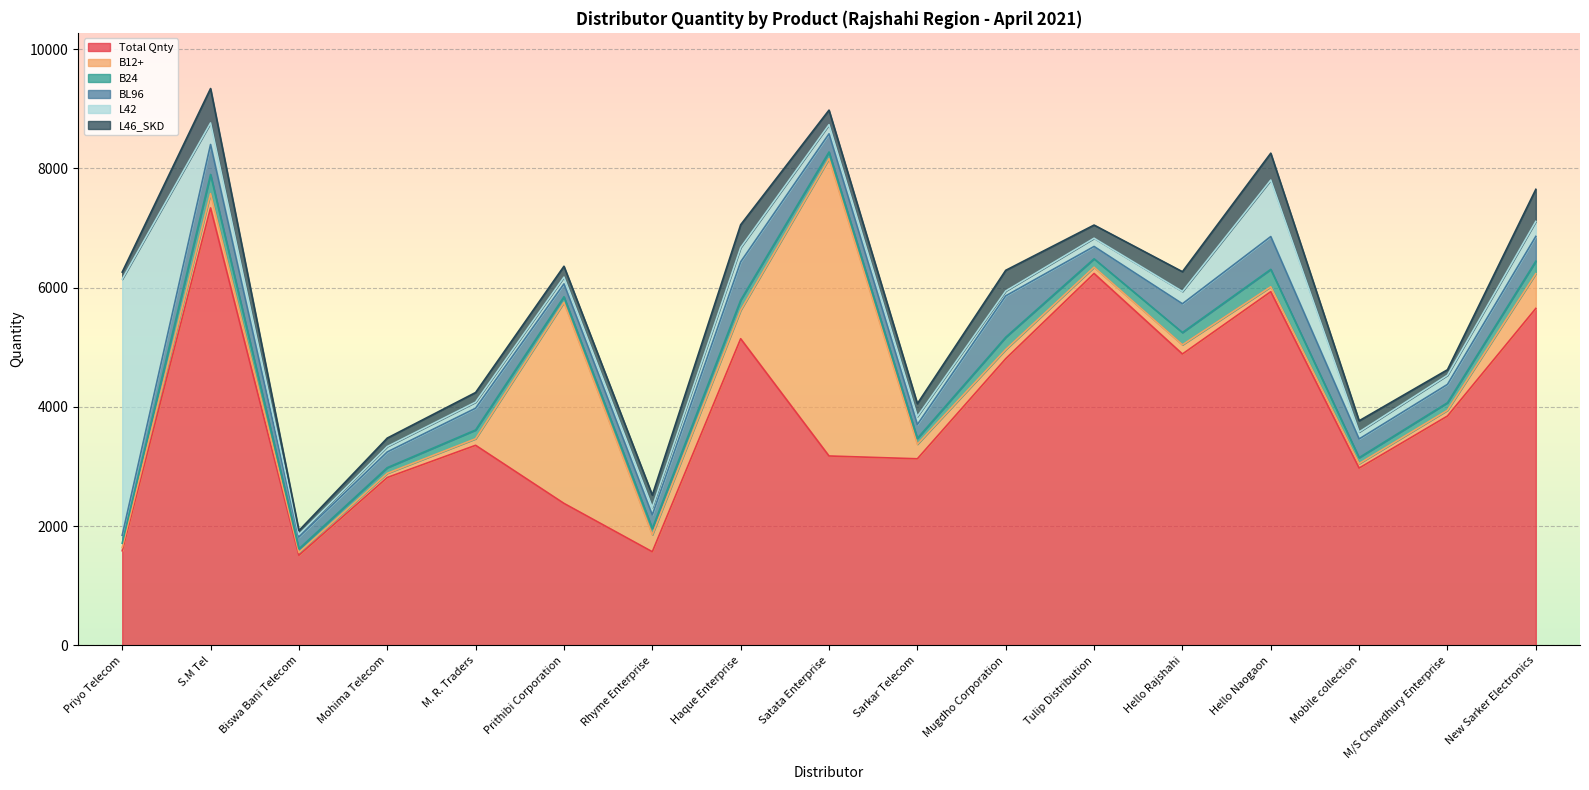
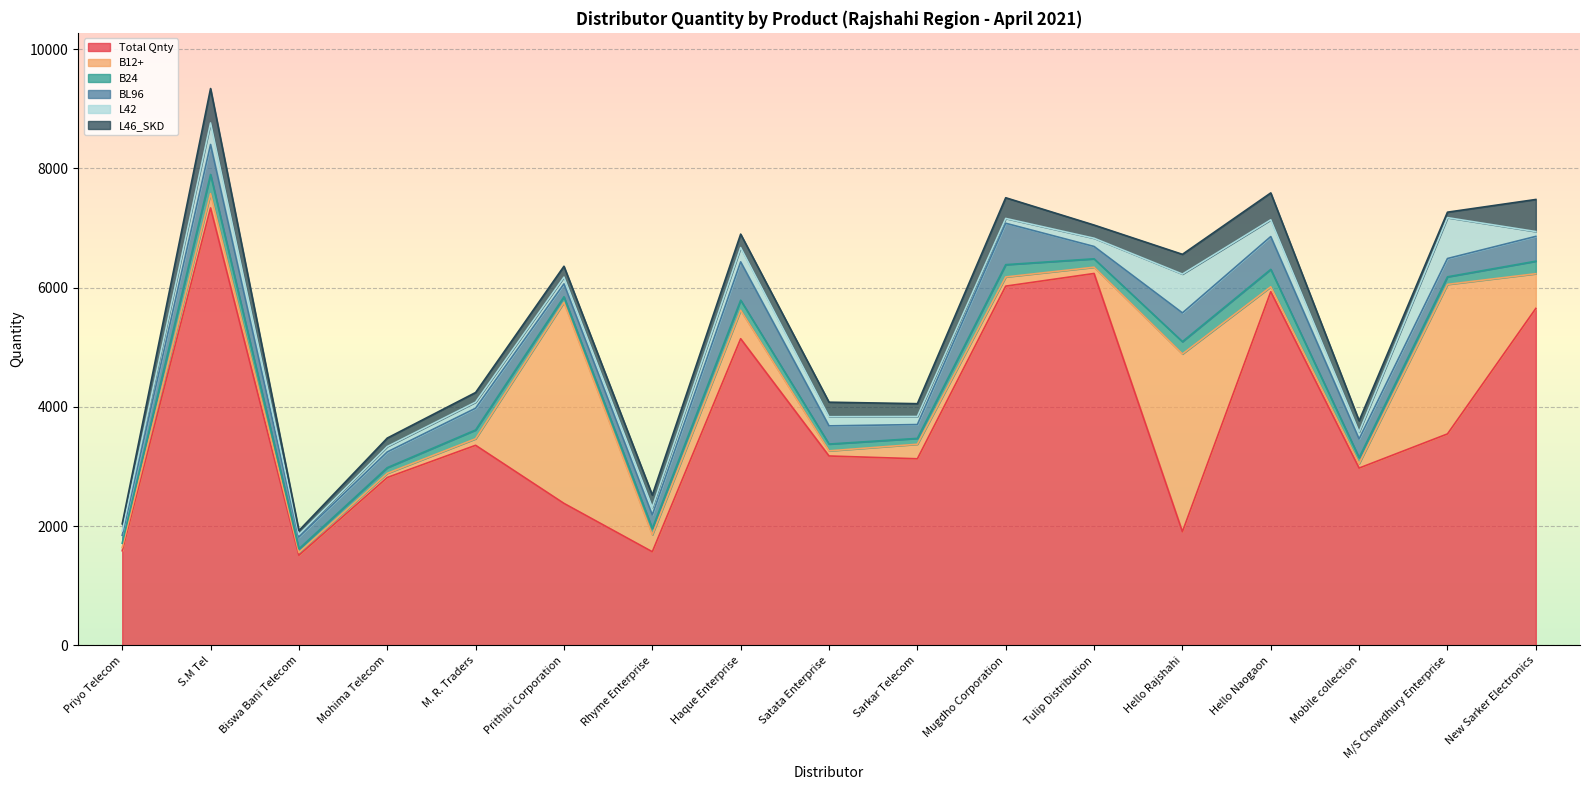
L42, Priyo Telecom: 4300 -> 100
L46_SKD, Haque Enterprise: 400 -> 200
B12+, Satata Enterprise: 5000 -> 100
Total Qnty, Mugdho Corporation: 4800 -> 6000
Total Qnty, Hello Rajshahi: 4900 -> 1900
B12+, Hello Rajshahi: 200 -> 3000
L42, Hello Rajshahi: 200 -> 700
L42, Hello Naogaon: 900 -> 300
Total Qnty, M/S Chowdhury Enterprise: 3800 -> 3500
B12+, M/S Chowdhury Enterprise: 100 -> 2500
L42, M/S Chowdhury Enterprise: 200 -> 700
L42, New Sarker Electronics: 300 -> 100
